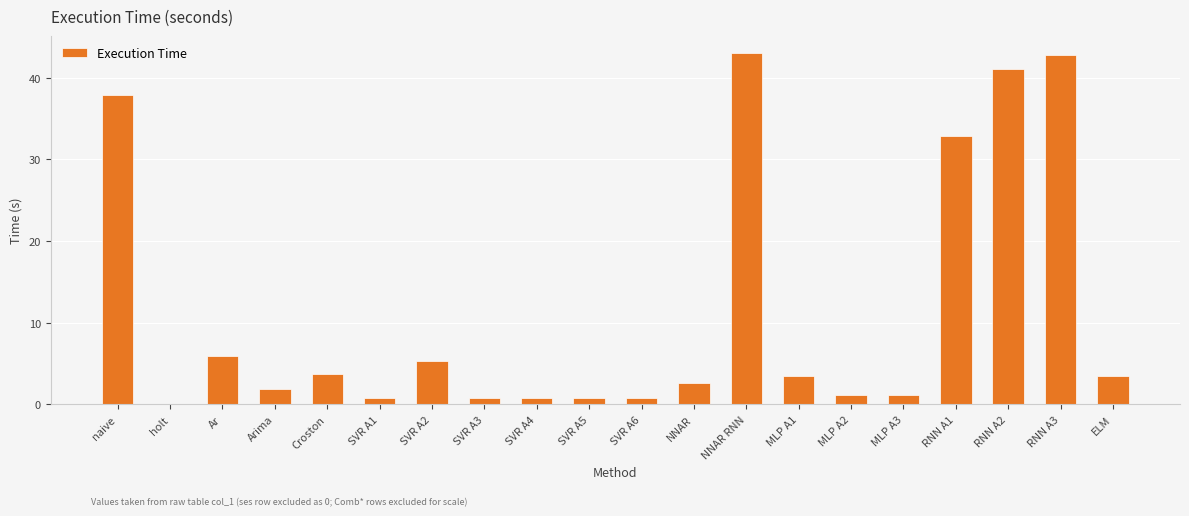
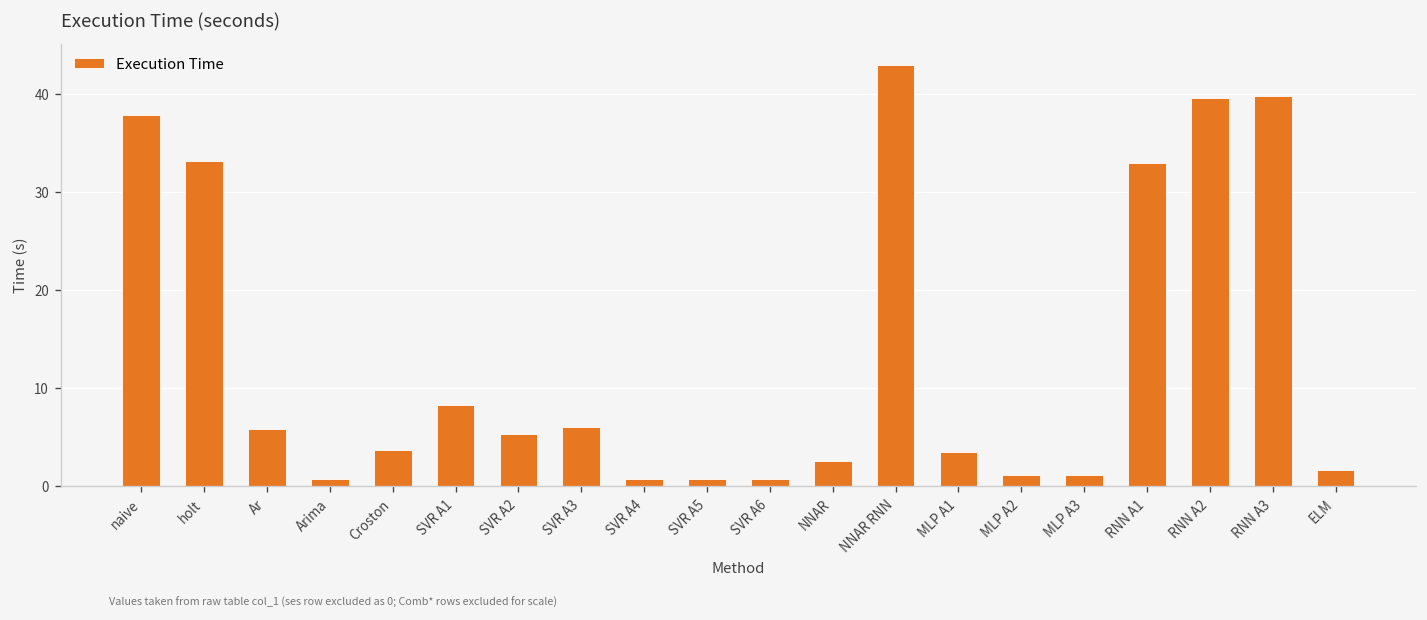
holt: 0 -> 33
Arima: 2 -> 1
SVR A1: 1 -> 8
SVR A3: 1 -> 6
RNN A2: 41 -> 40
RNN A3: 43 -> 40
ELM: 3 -> 2
